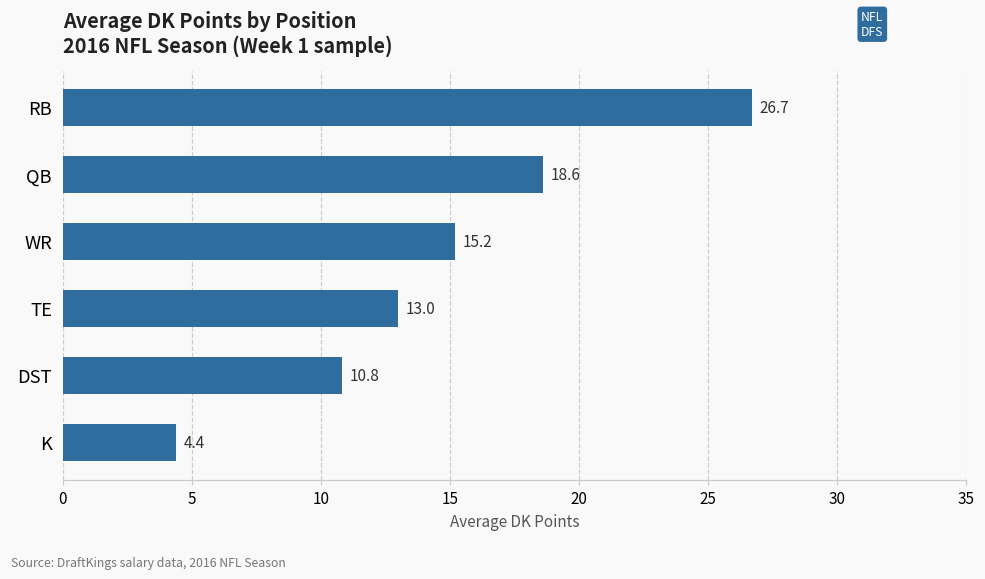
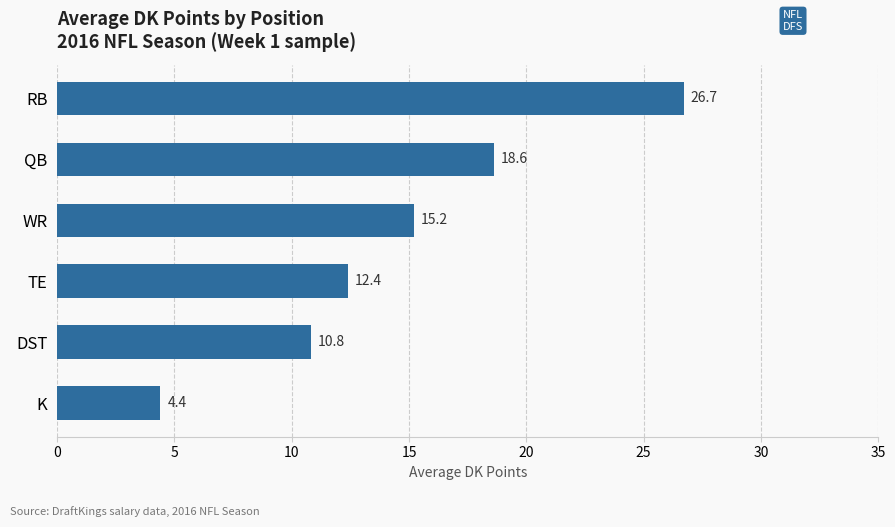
TE: 13.0 -> 12.4
